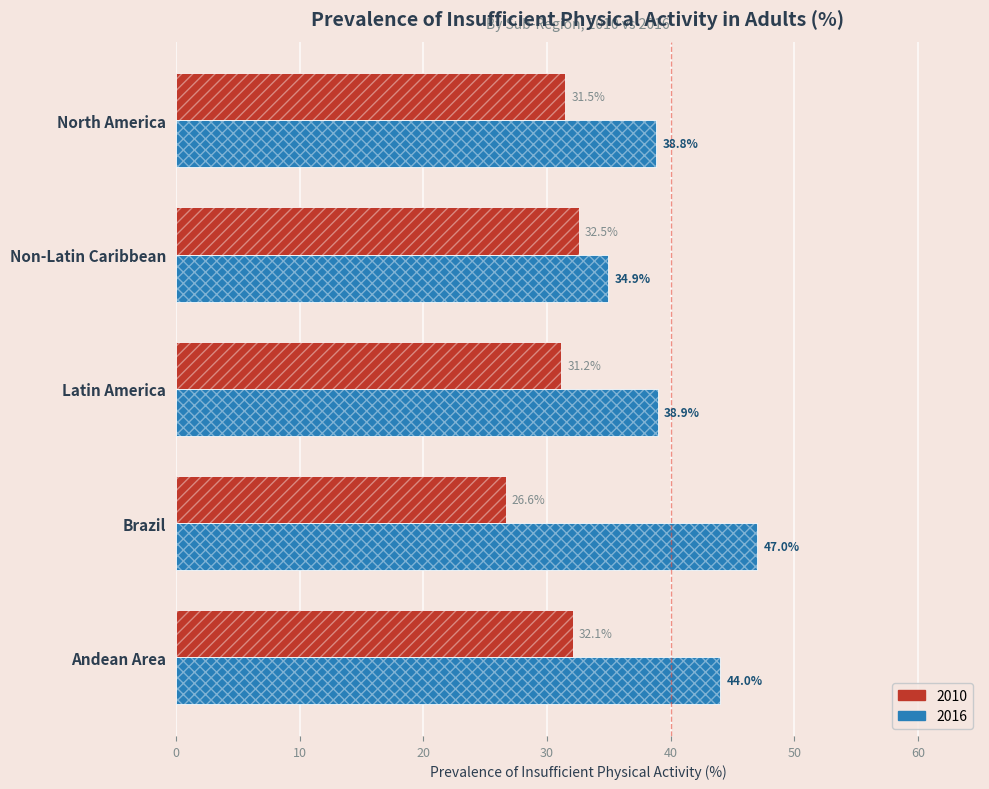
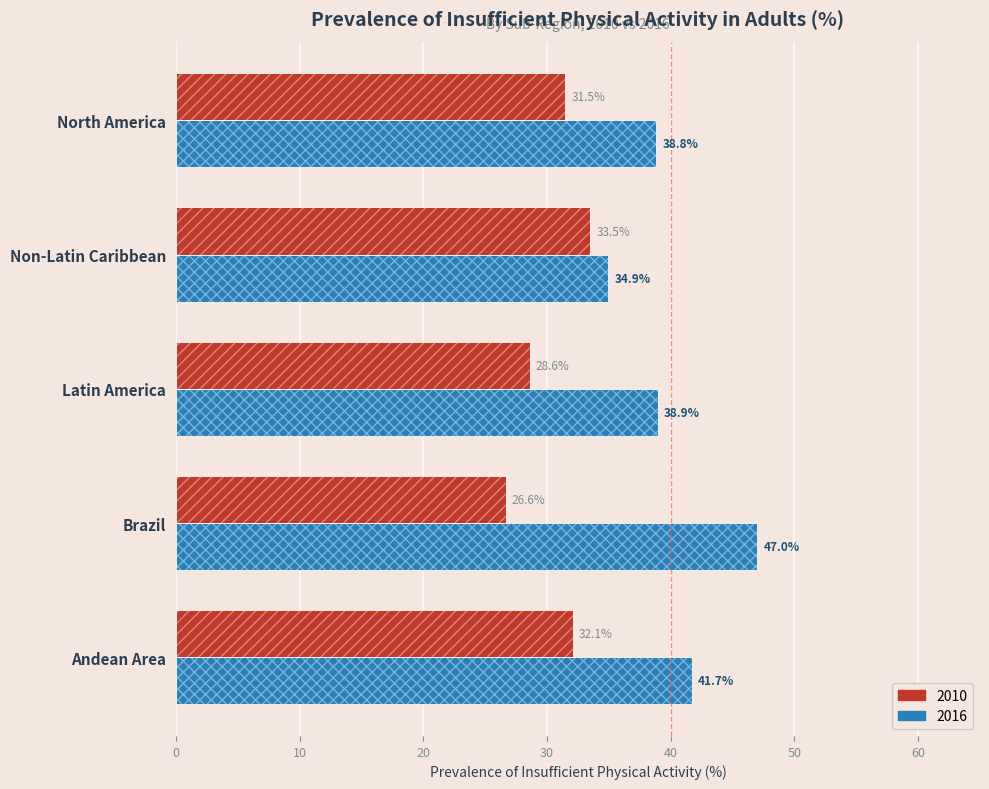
2010, Non-Latin Caribbean: 32.5% -> 33.5%
2010, Latin America: 31.2% -> 28.6%
2016, Andean Area: 44.0% -> 41.7%
